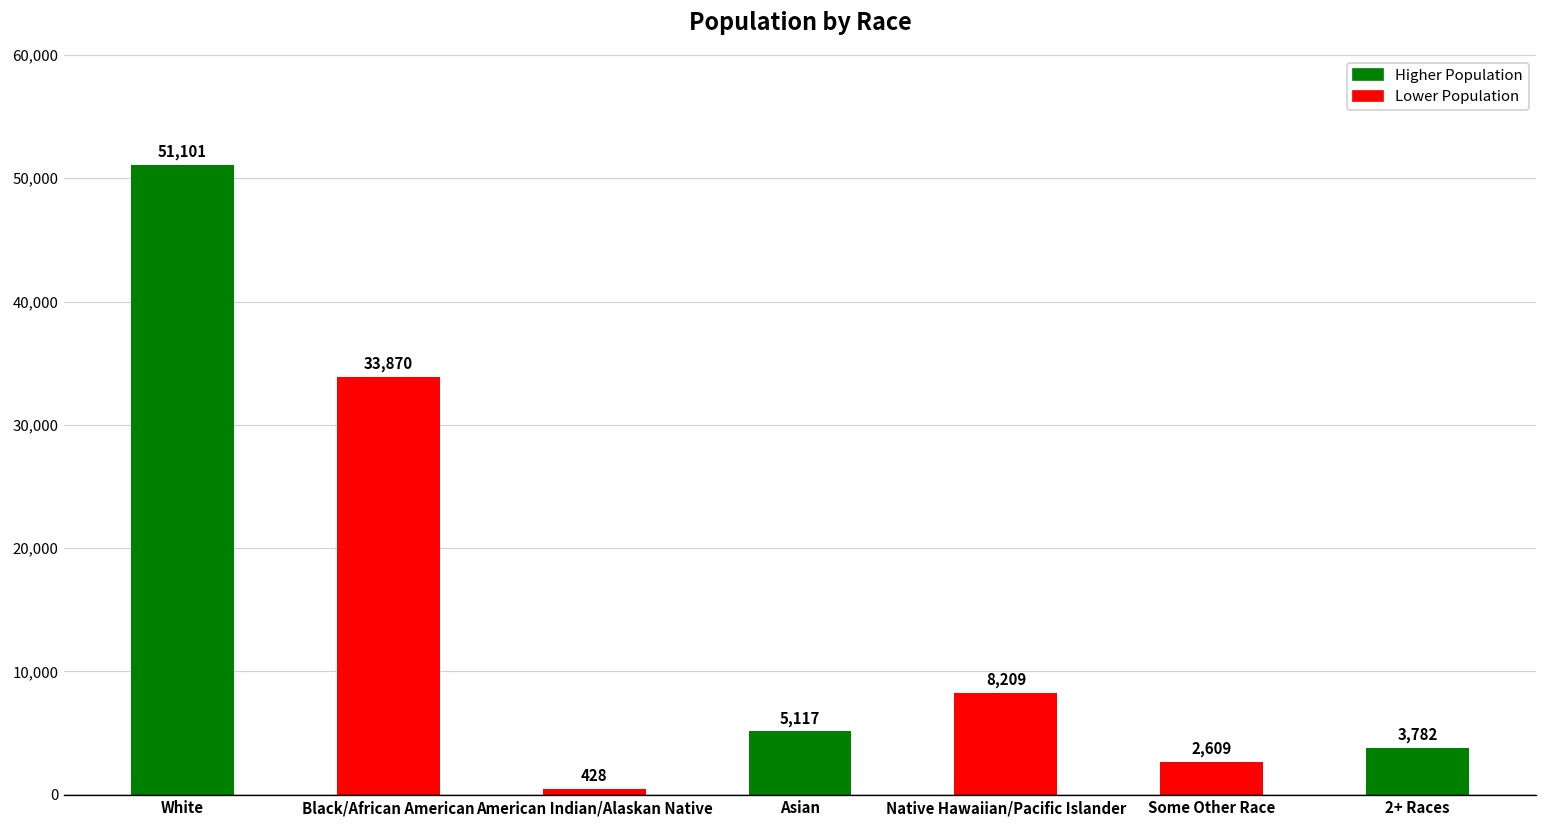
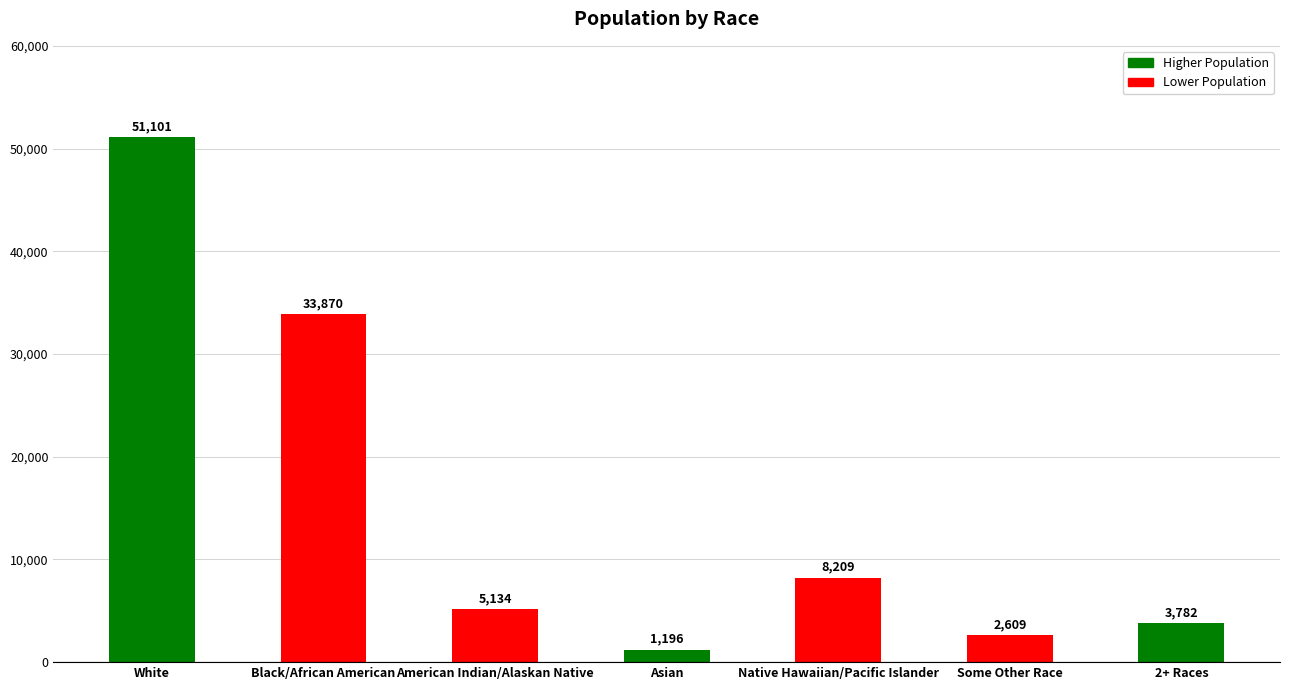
American Indian/Alaskan Native: 428 -> 5,134
Asian: 5,117 -> 1,196
